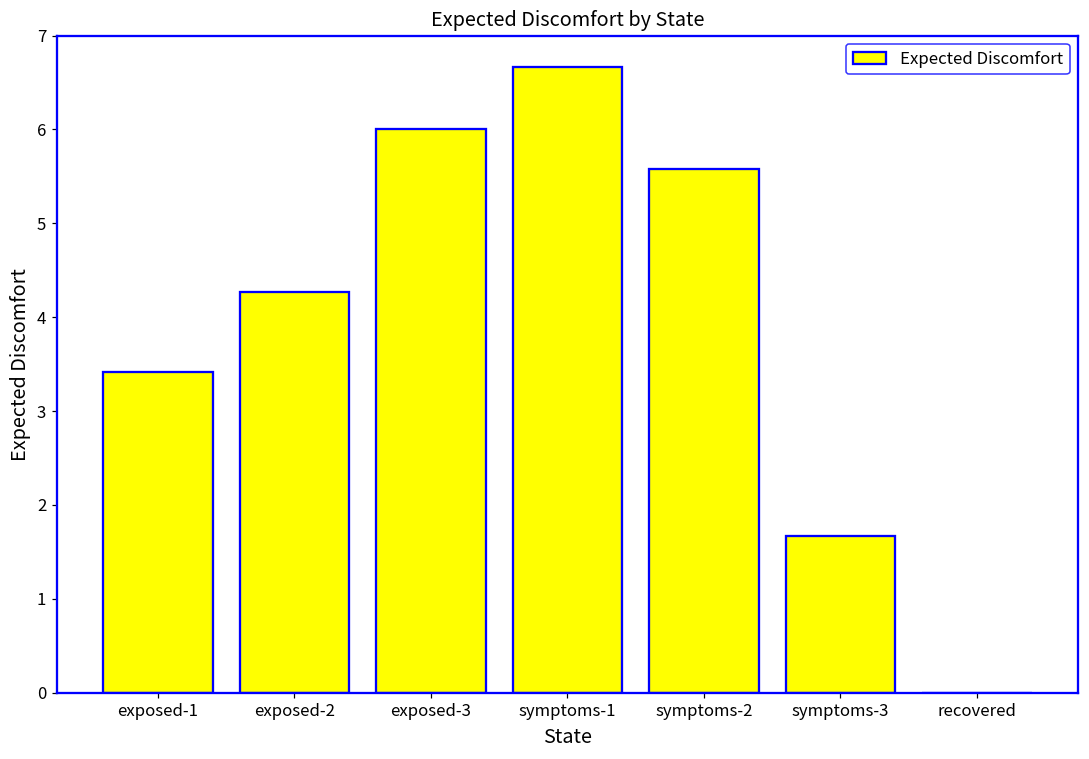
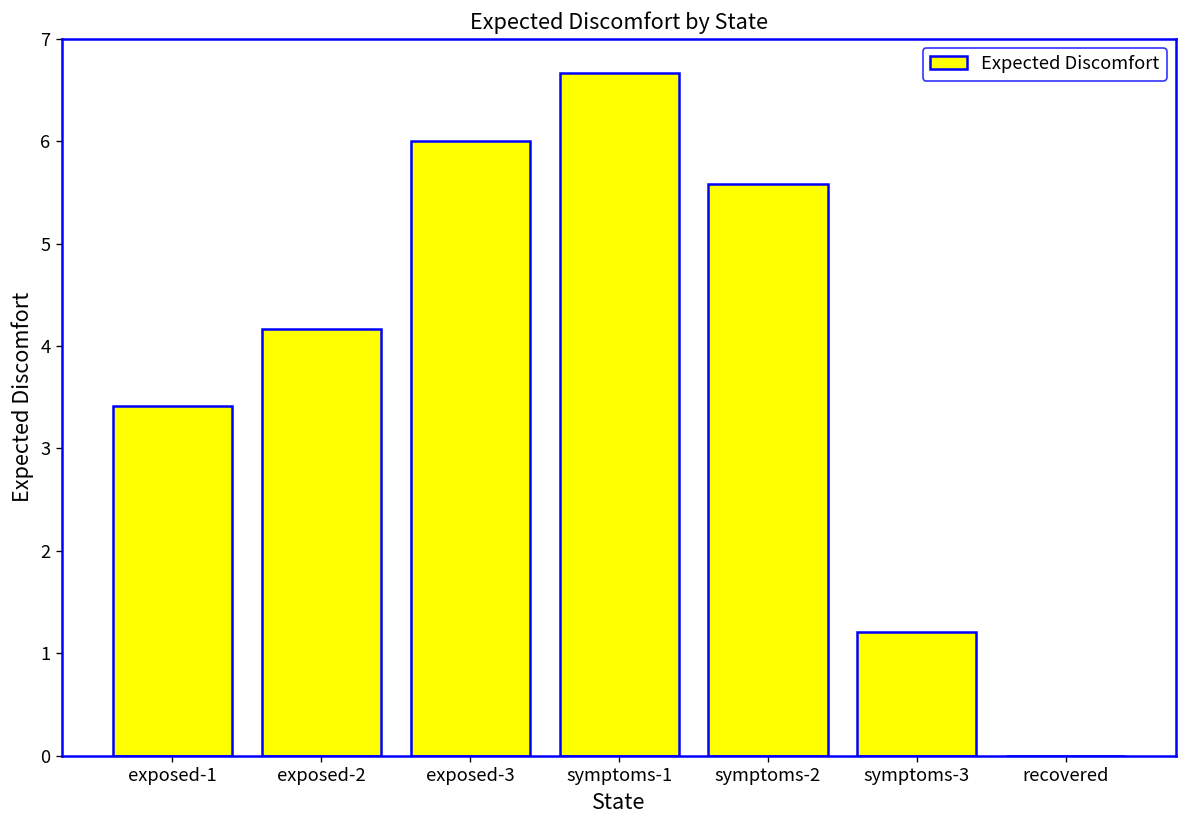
exposed-2: 4.3 -> 4.2
symptoms-3: 1.7 -> 1.2
